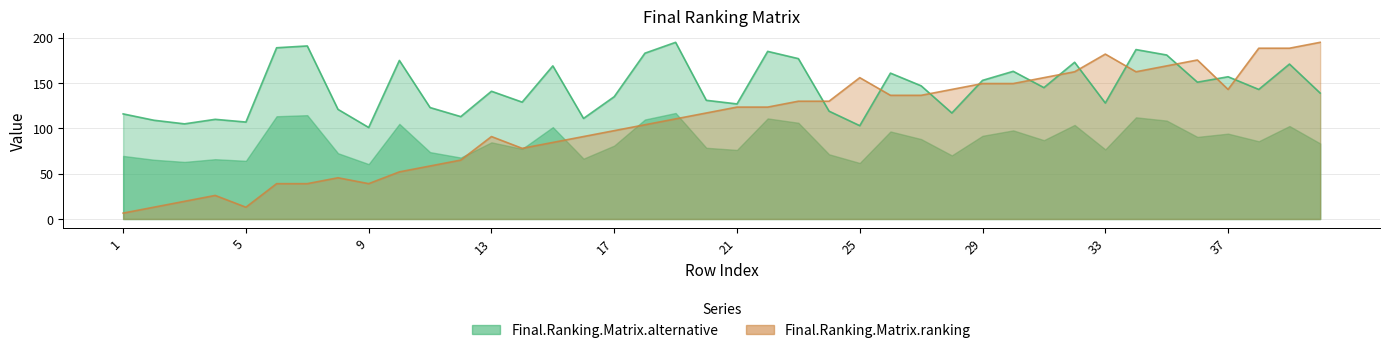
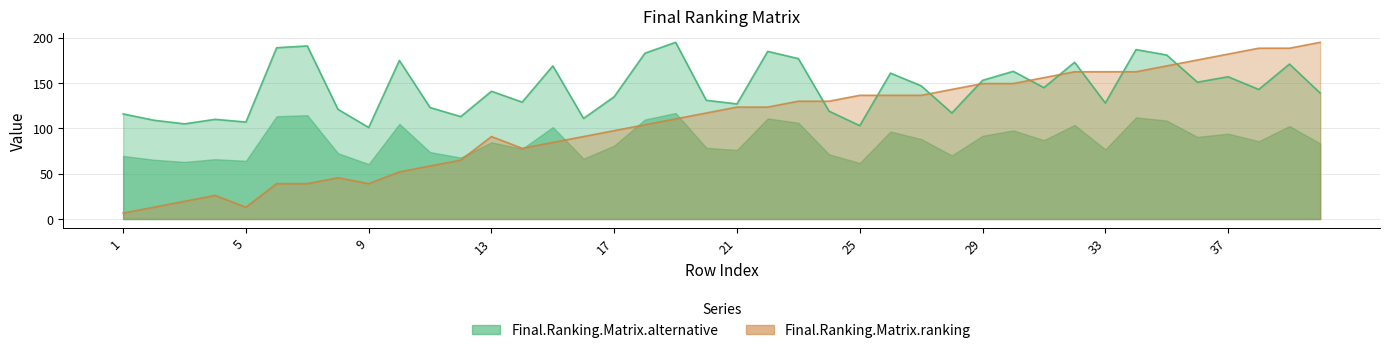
Final.Ranking.Matrix.ranking, 25: 160 -> 140
Final.Ranking.Matrix.ranking, 33: 180 -> 160
Final.Ranking.Matrix.ranking, 37: 140 -> 180
